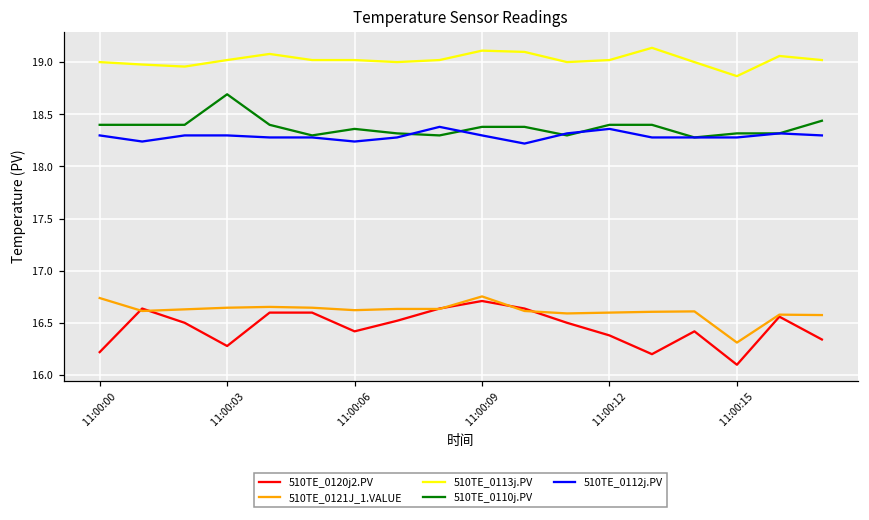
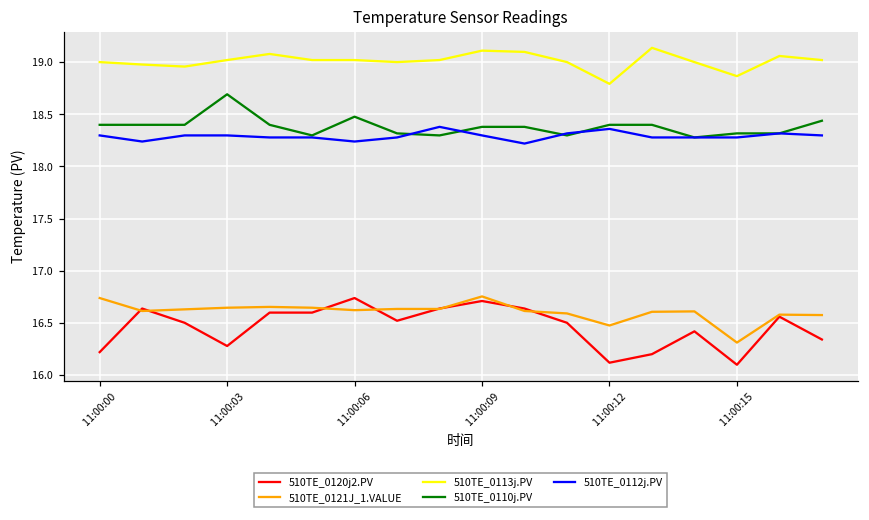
510TE_0120j2.PV, 11:00:06: 16.4 -> 16.7
510TE_0110j.PV, 11:00:06: 18.4 -> 18.5
510TE_0120j2.PV, 11:00:12: 16.4 -> 16.1
510TE_0121J_1.VALUE, 11:00:12: 16.6 -> 16.5
510TE_0113j.PV, 11:00:12: 19.0 -> 18.8
